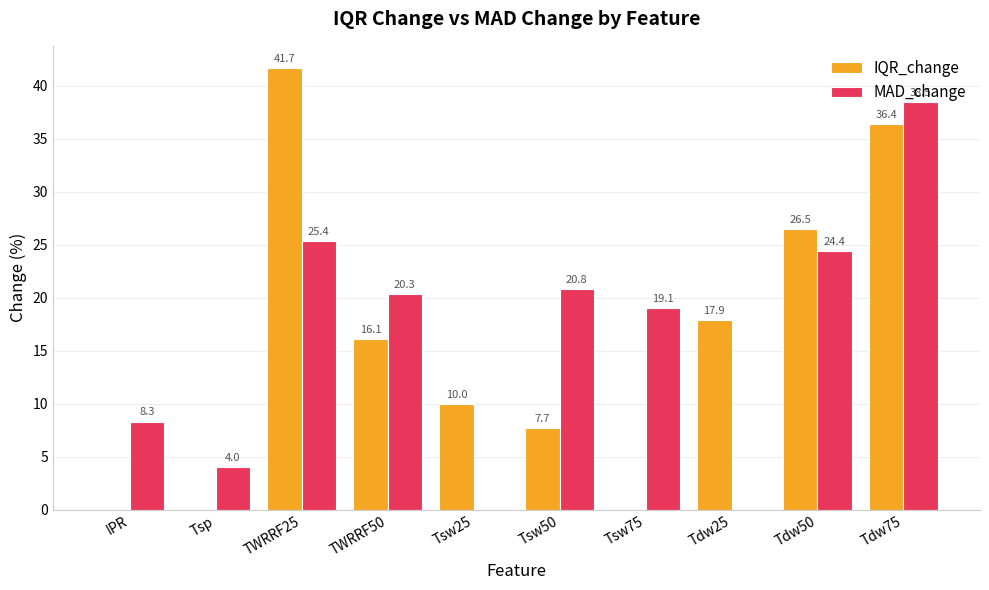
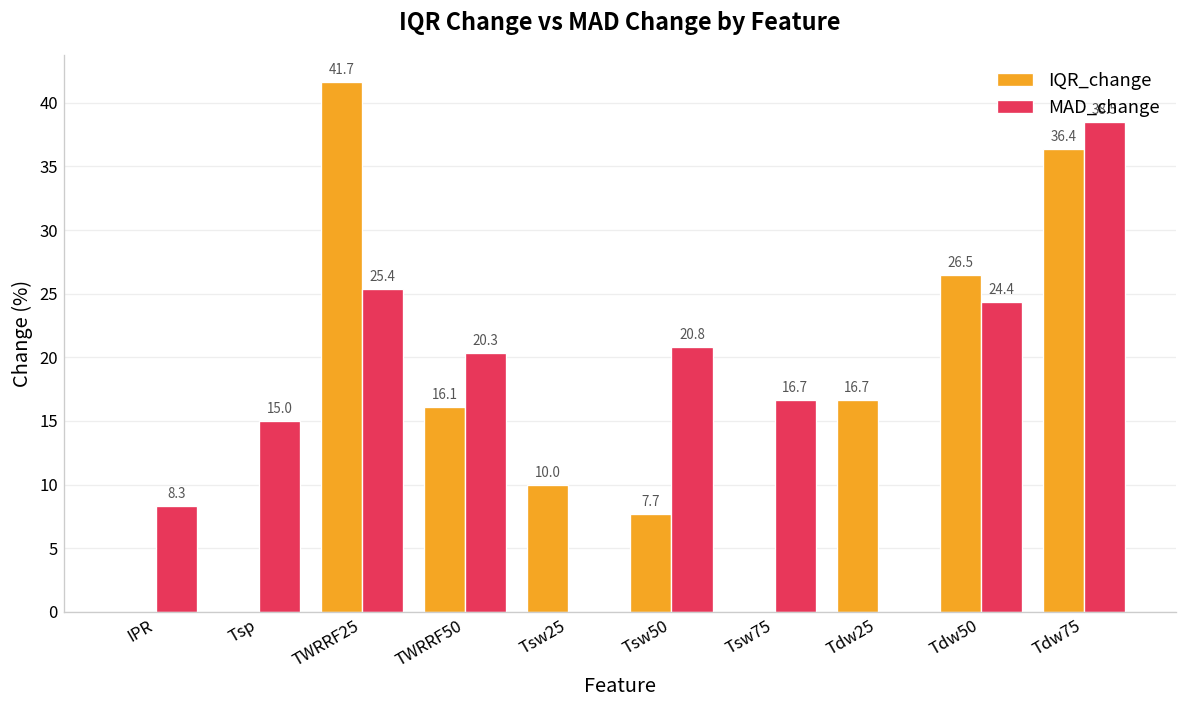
MAD_change, Tsp: 4.0 -> 15.0
MAD_change, Tsw75: 19.1 -> 16.7
IQR_change, Tdw25: 17.9 -> 16.7
